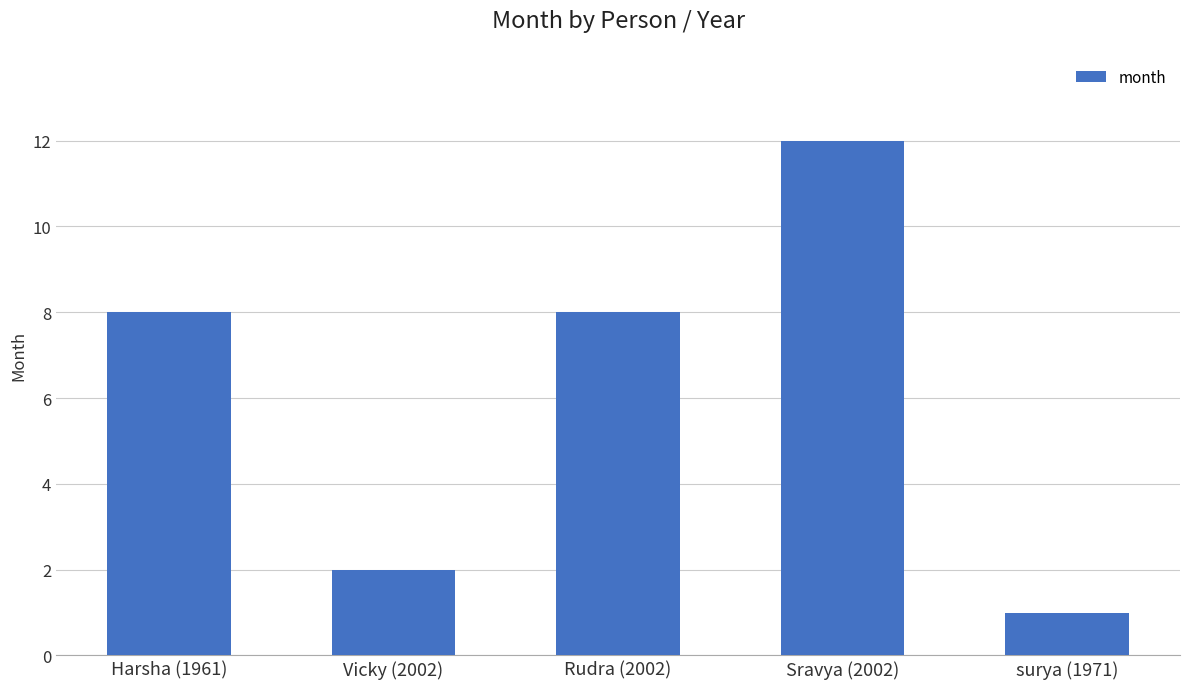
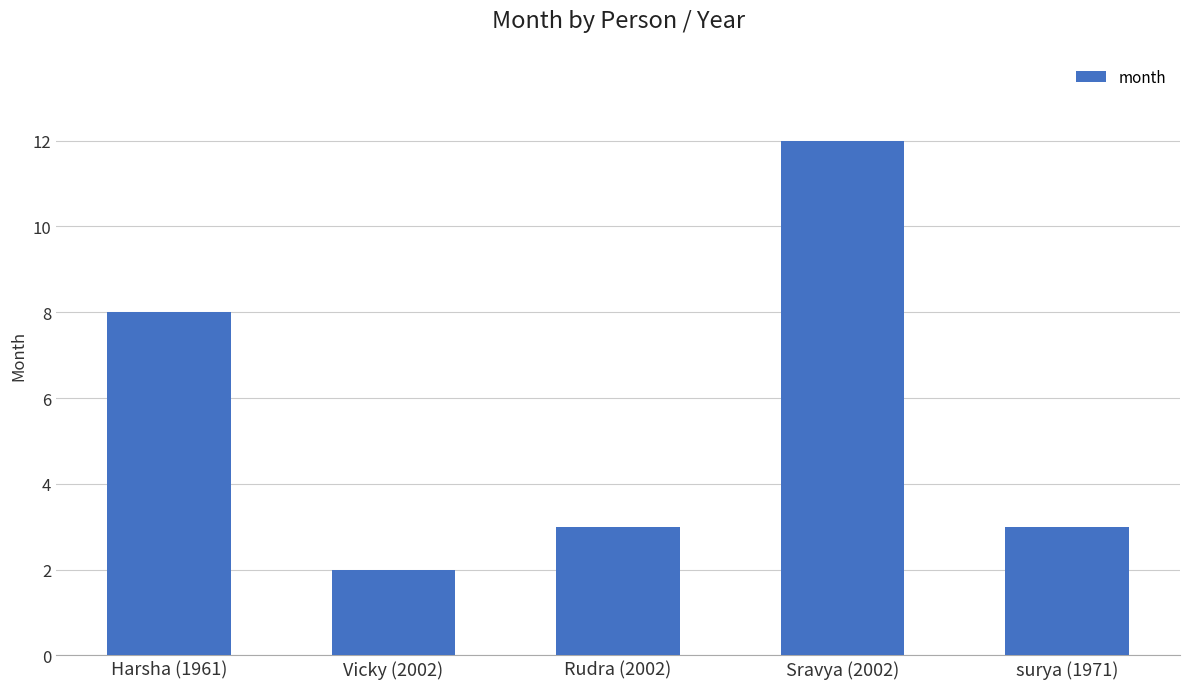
Rudra (2002): 8 -> 3
surya (1971): 1 -> 3
